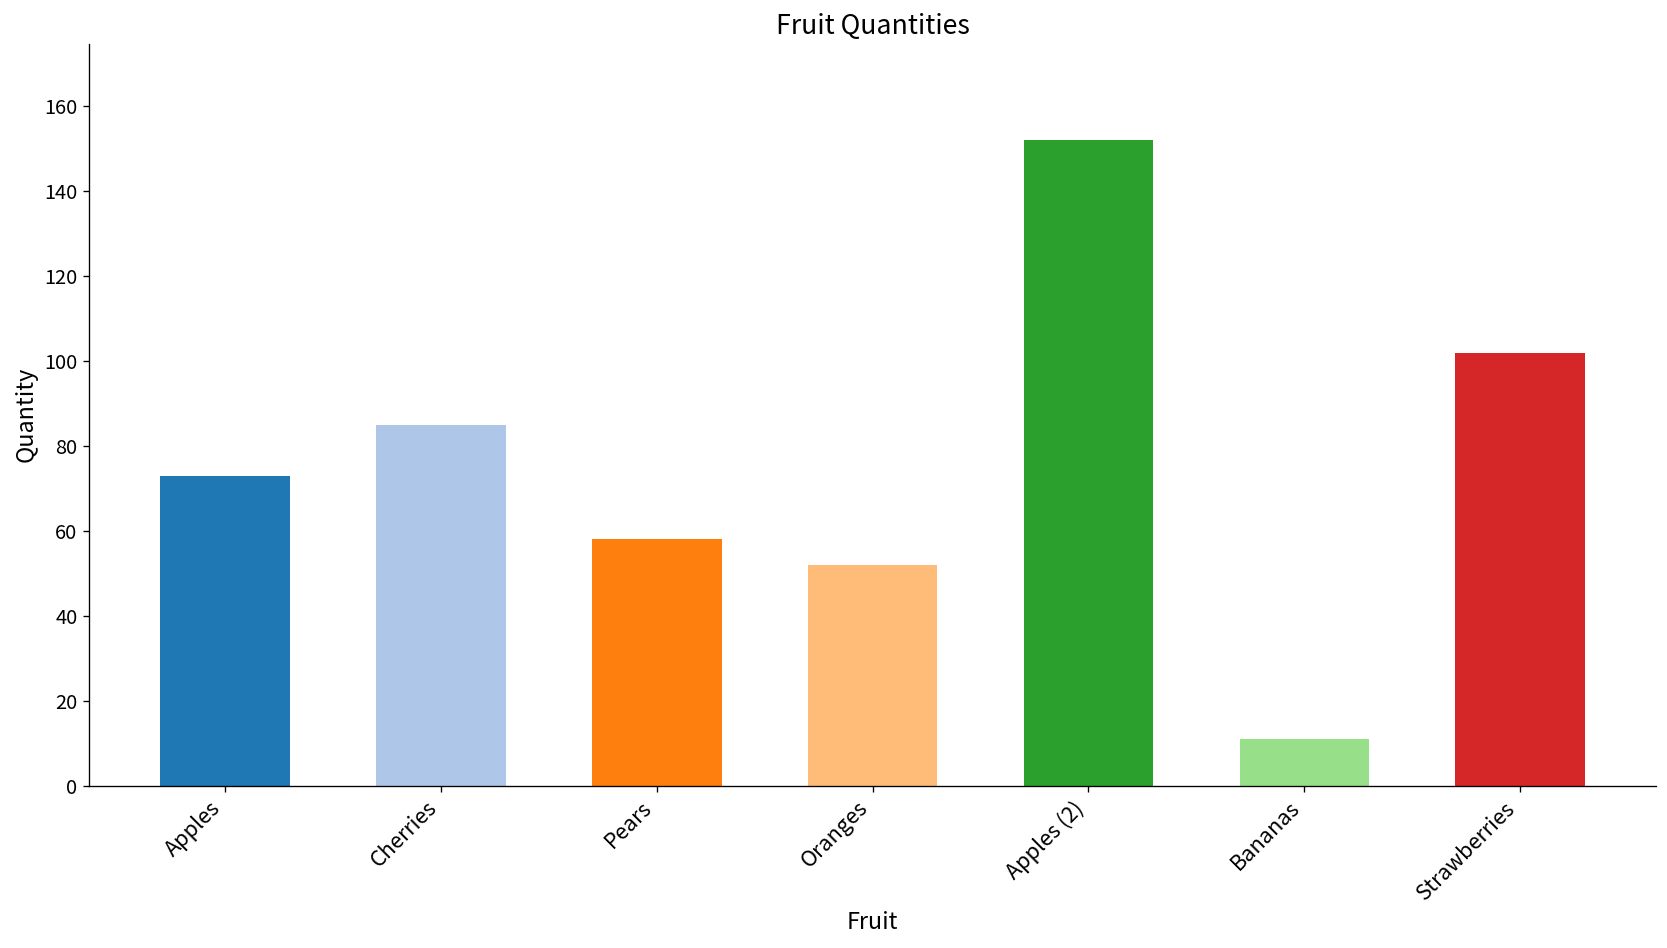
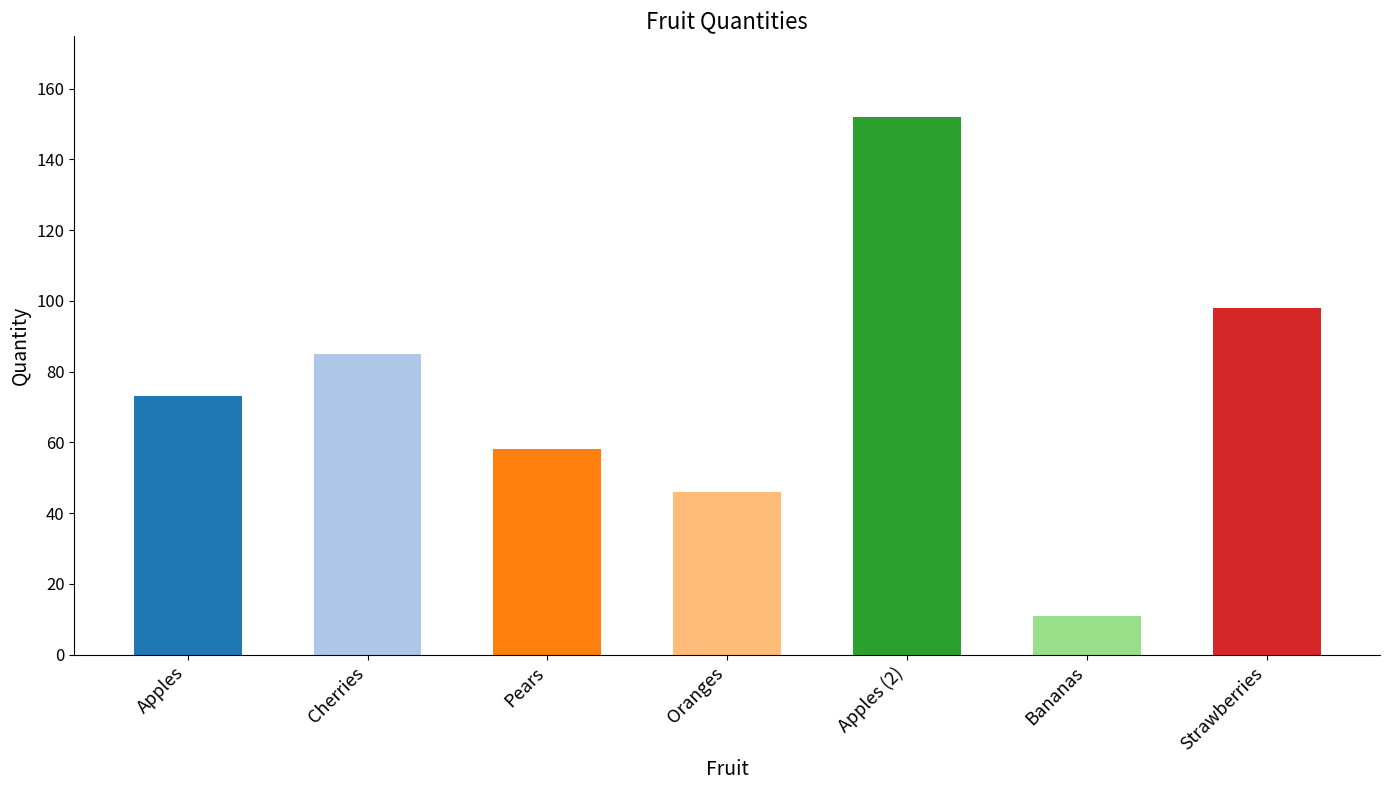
Oranges: 52 -> 46
Strawberries: 102 -> 98
